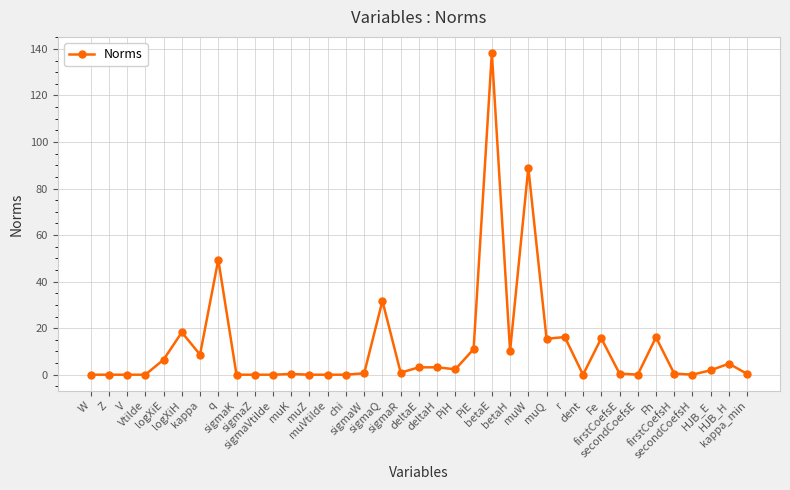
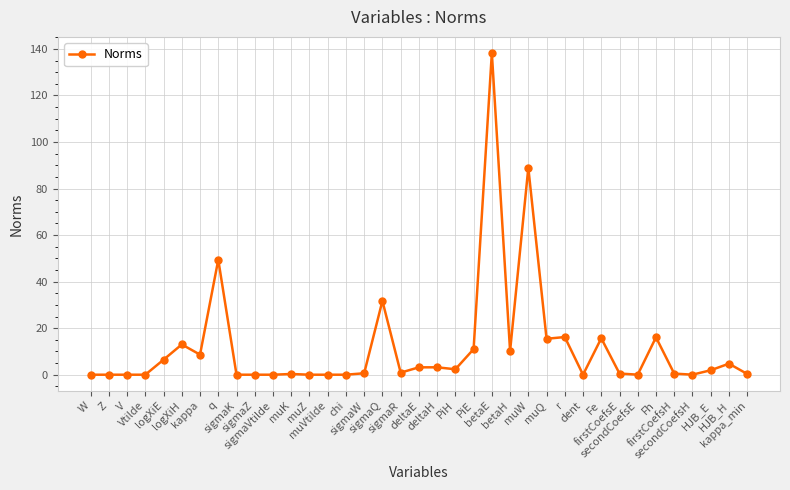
logXiH: 18 -> 13
